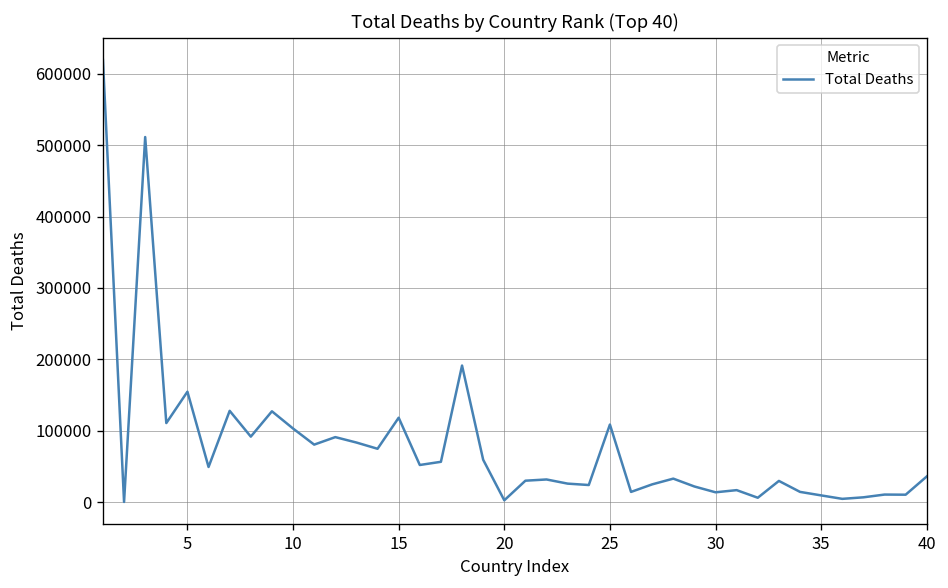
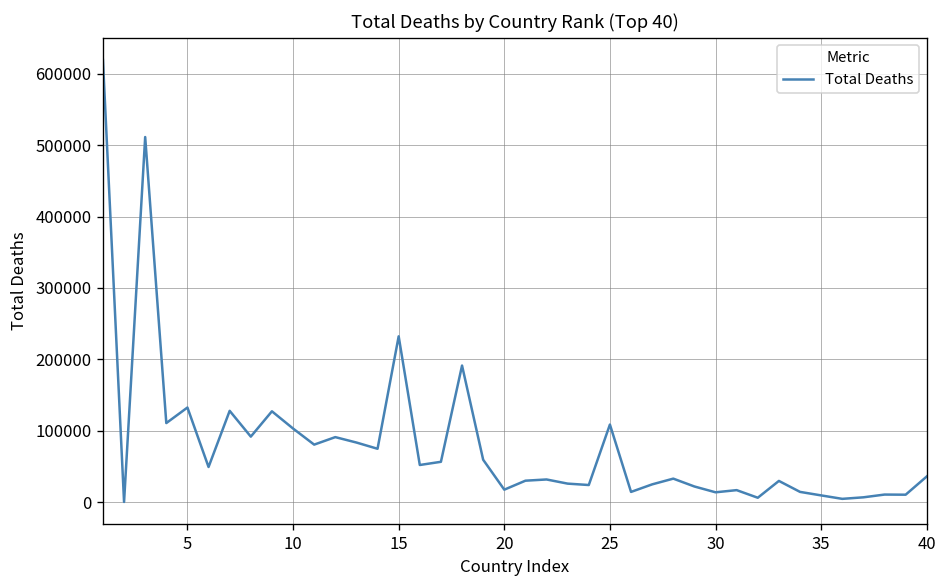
5: 150000 -> 130000
15: 120000 -> 230000
20: 0 -> 20000
